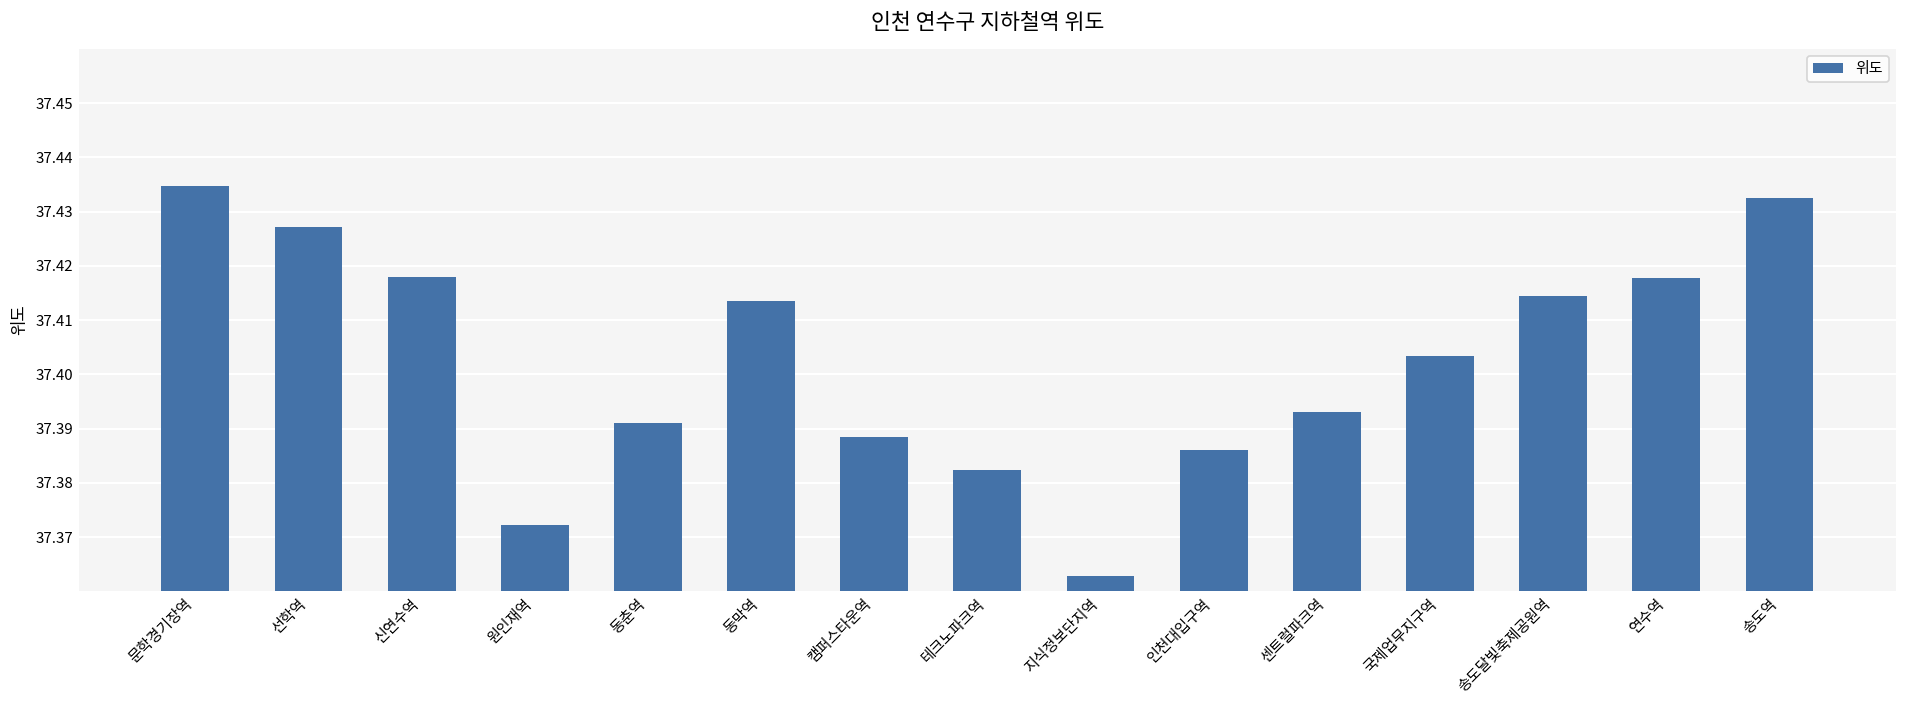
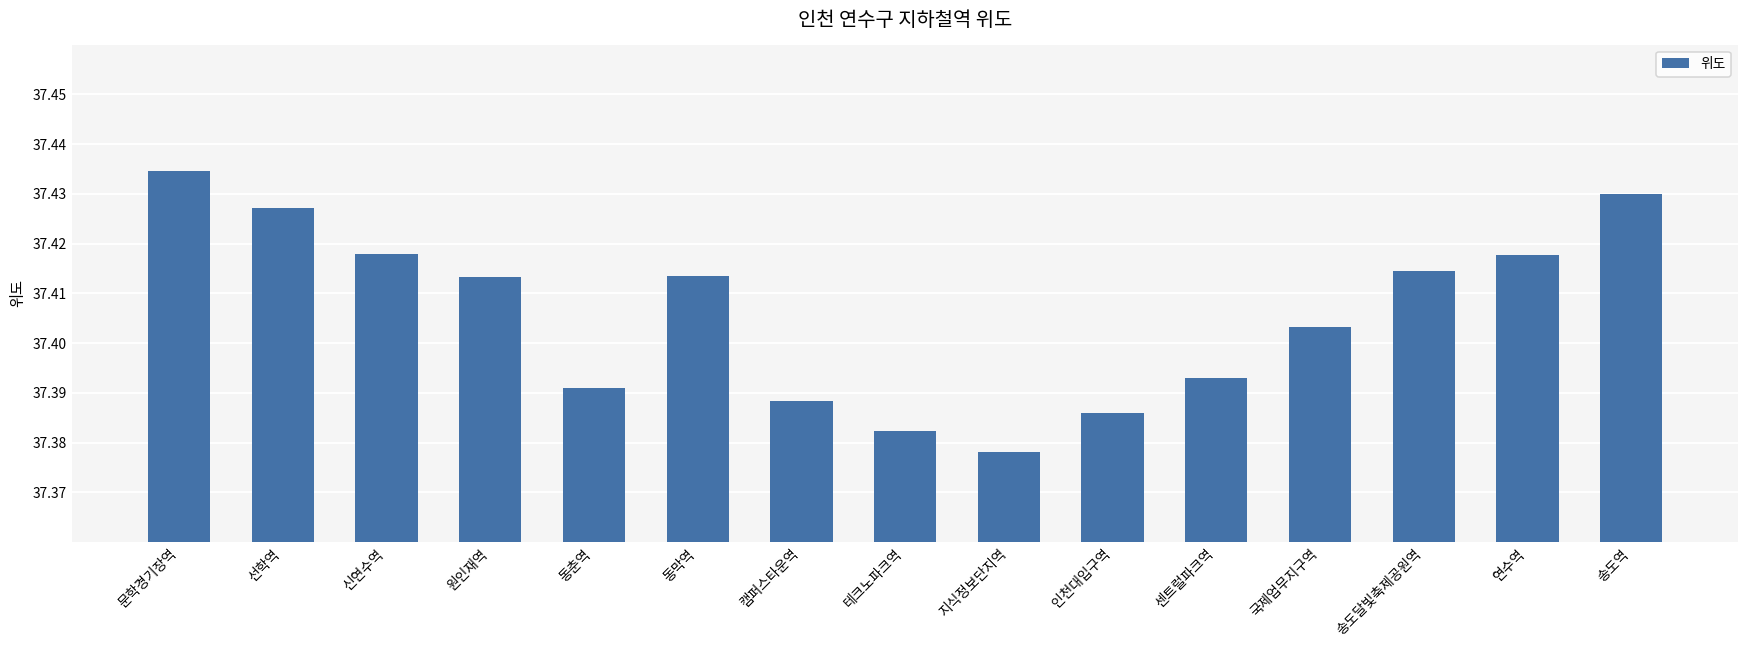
원인재역: 37.372 -> 37.413
지식정보단지역: 37.363 -> 37.378
송도역: 37.432 -> 37.430
